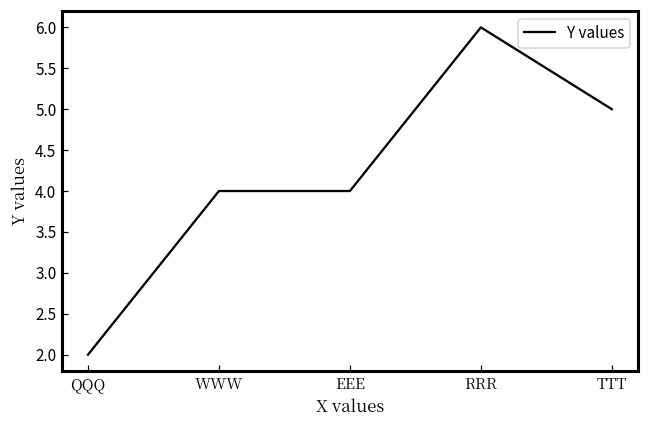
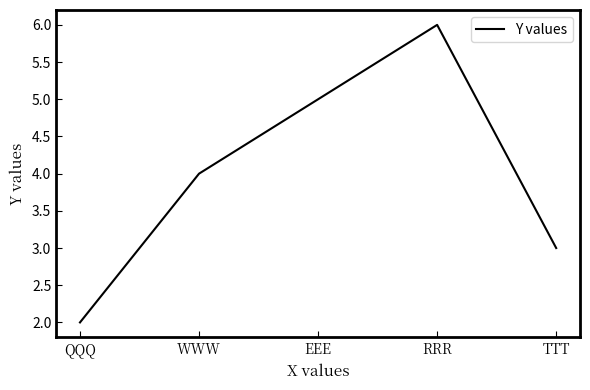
EEE: 4 -> 5
TTT: 5 -> 3
